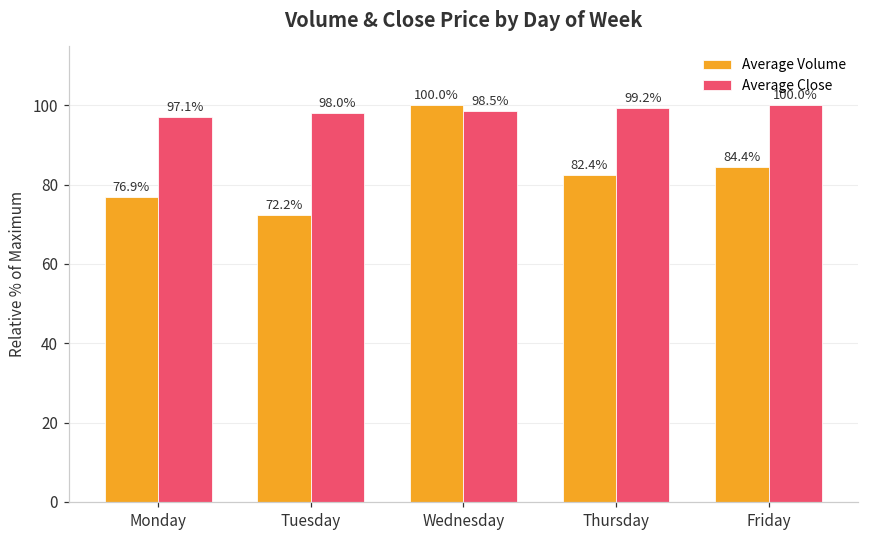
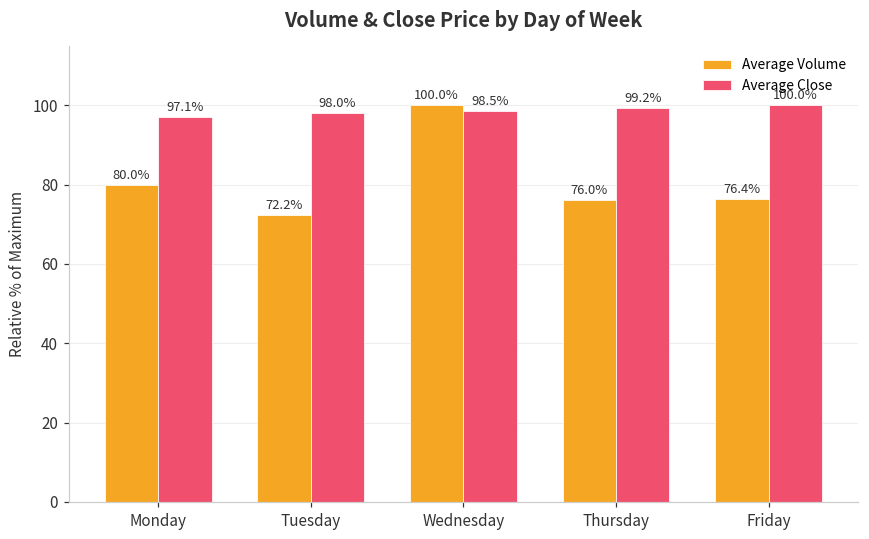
Average Volume, Monday: 76.9% -> 80.0%
Average Volume, Thursday: 82.4% -> 76.0%
Average Volume, Friday: 84.4% -> 76.4%
